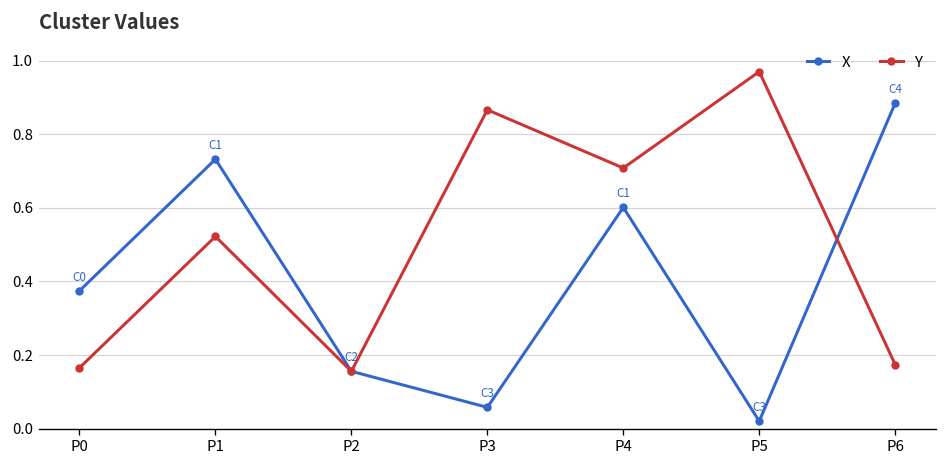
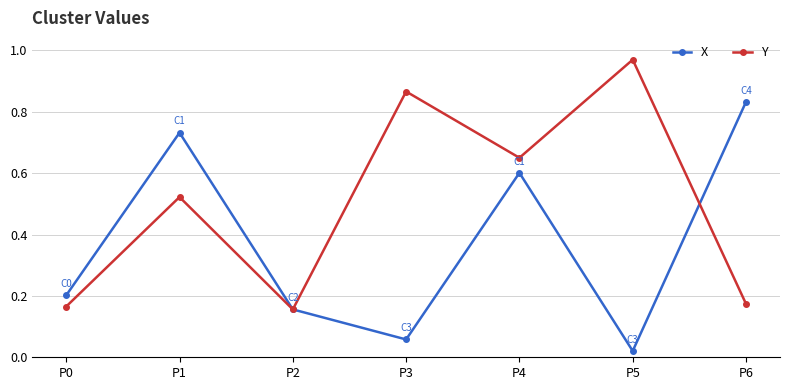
X, P0: 0.37 -> 0.20
Y, P4: 0.71 -> 0.65
X, P6: 0.88 -> 0.83
